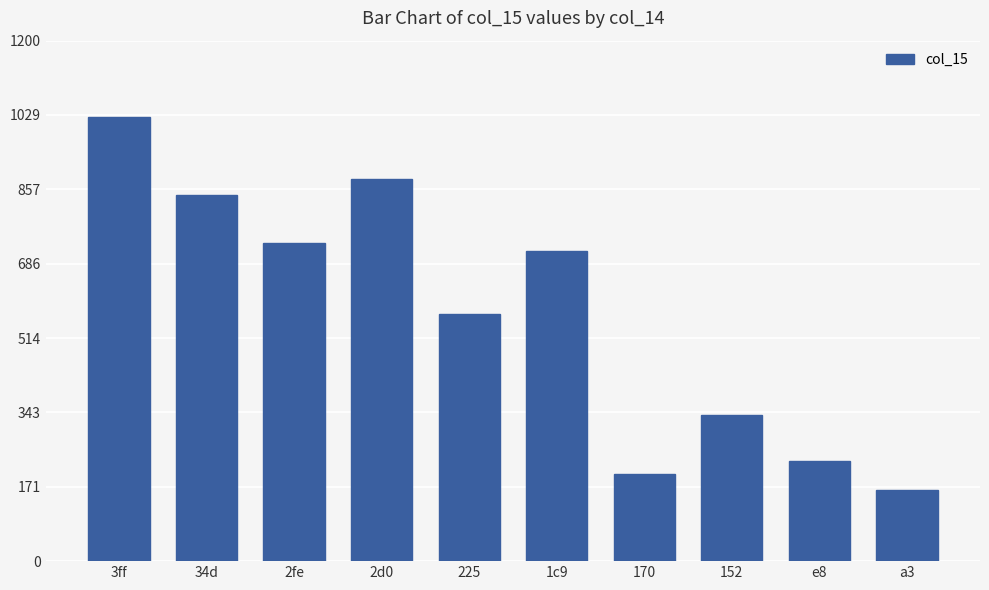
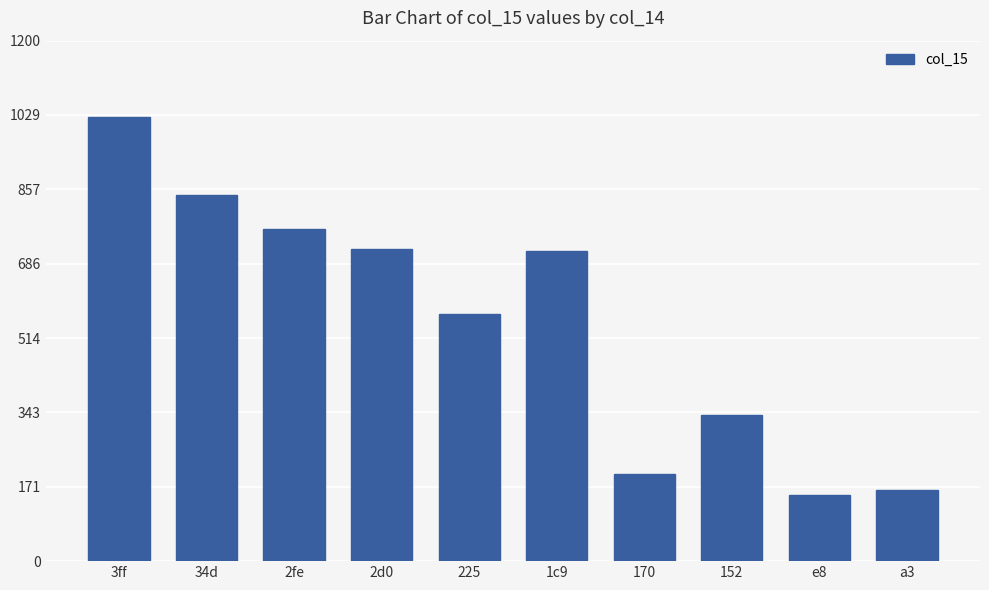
2fe: 730 -> 770
2d0: 880 -> 720
e8: 230 -> 150
